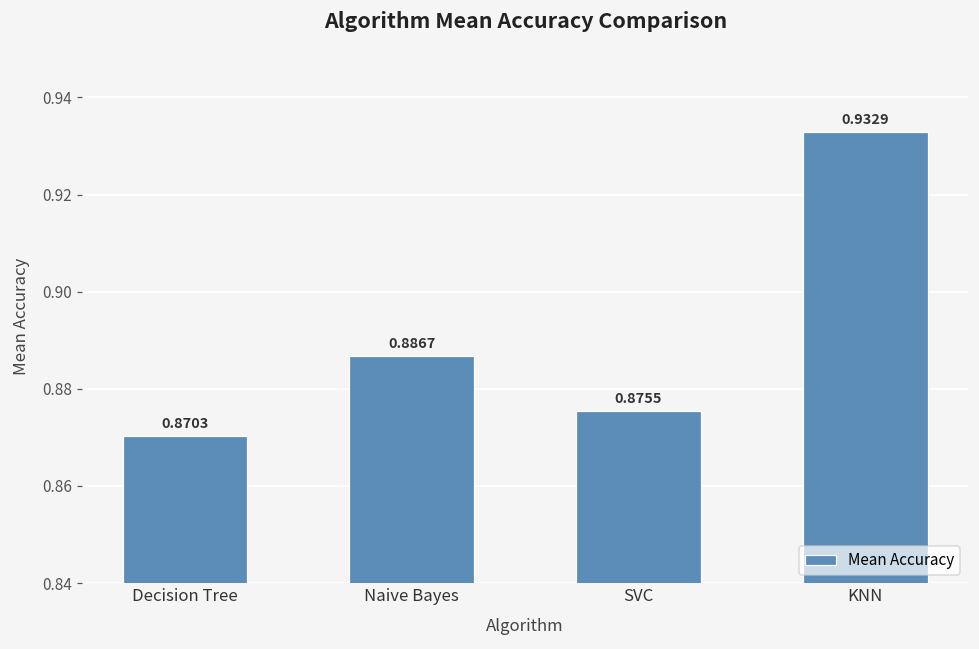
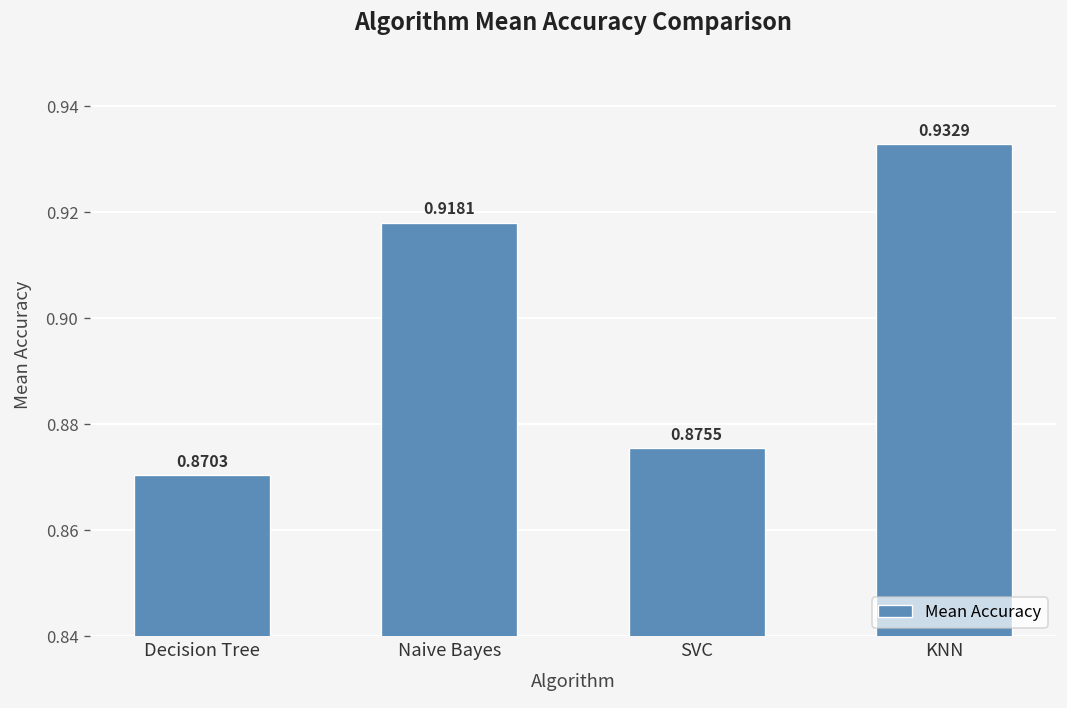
Naive Bayes: 0.8867 -> 0.9181
